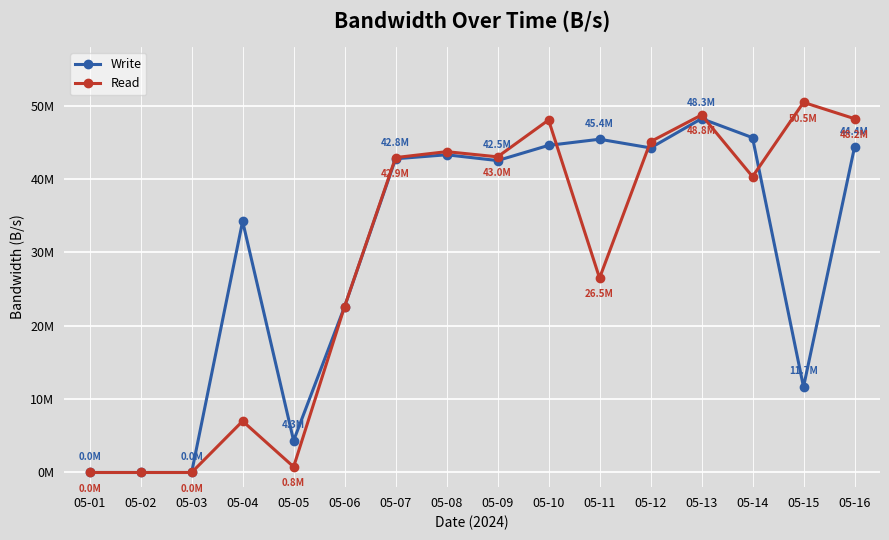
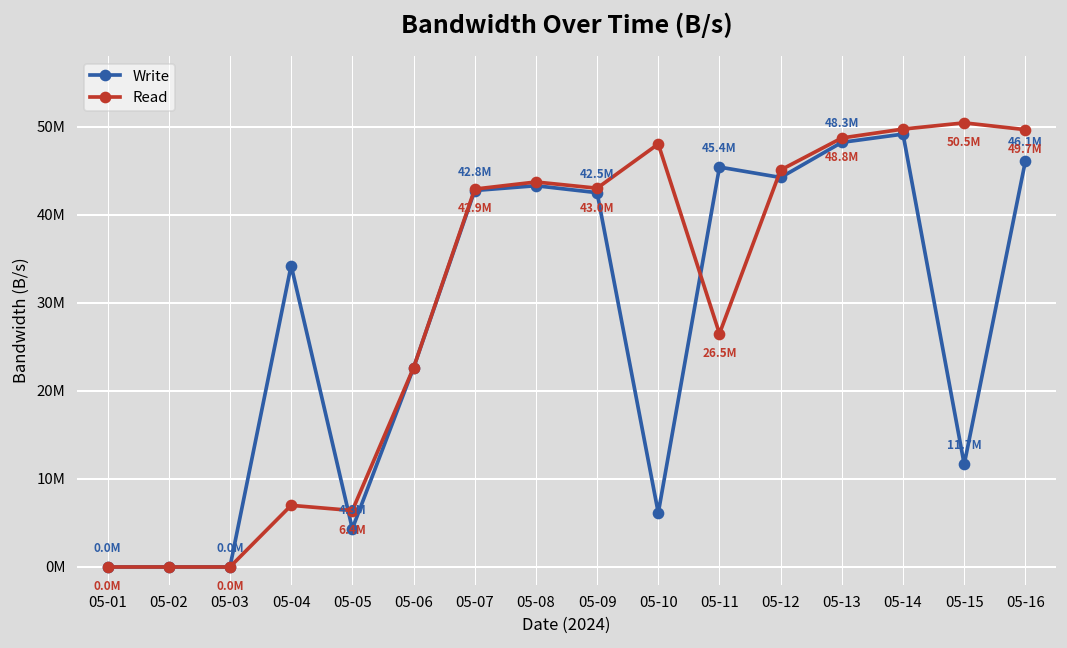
Read, 05-05: 0.8M -> 6.4M
Write, 05-10: 45000000 -> 6000000
Write, 05-14: 46000000 -> 49000000
Read, 05-14: 40000000 -> 50000000
Write, 05-16: 44.4M -> 46.1M
Read, 05-16: 48.2M -> 49.7M
